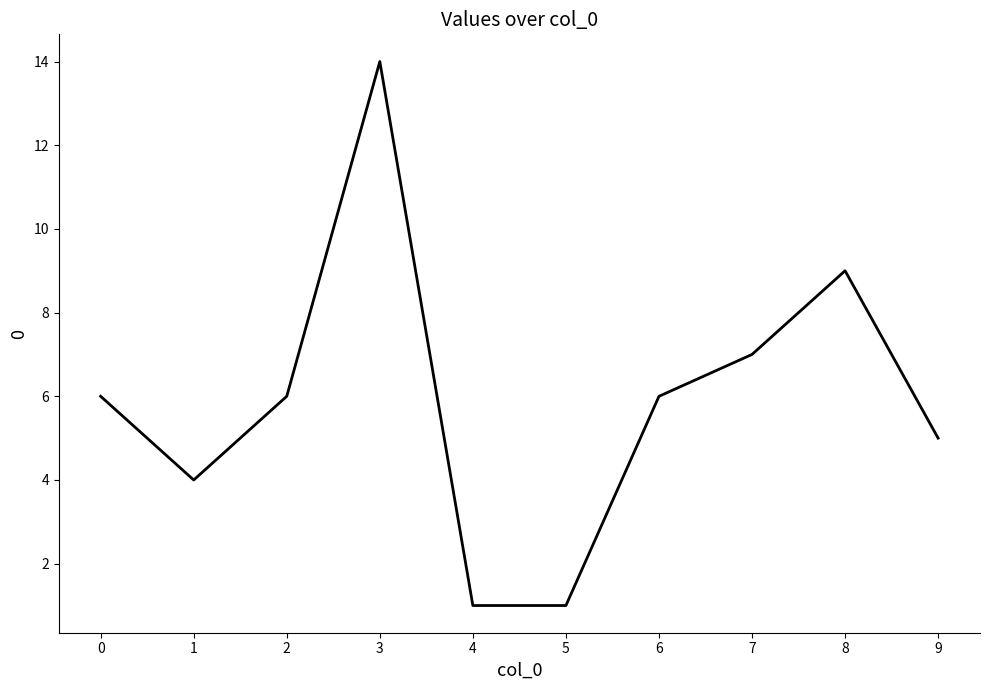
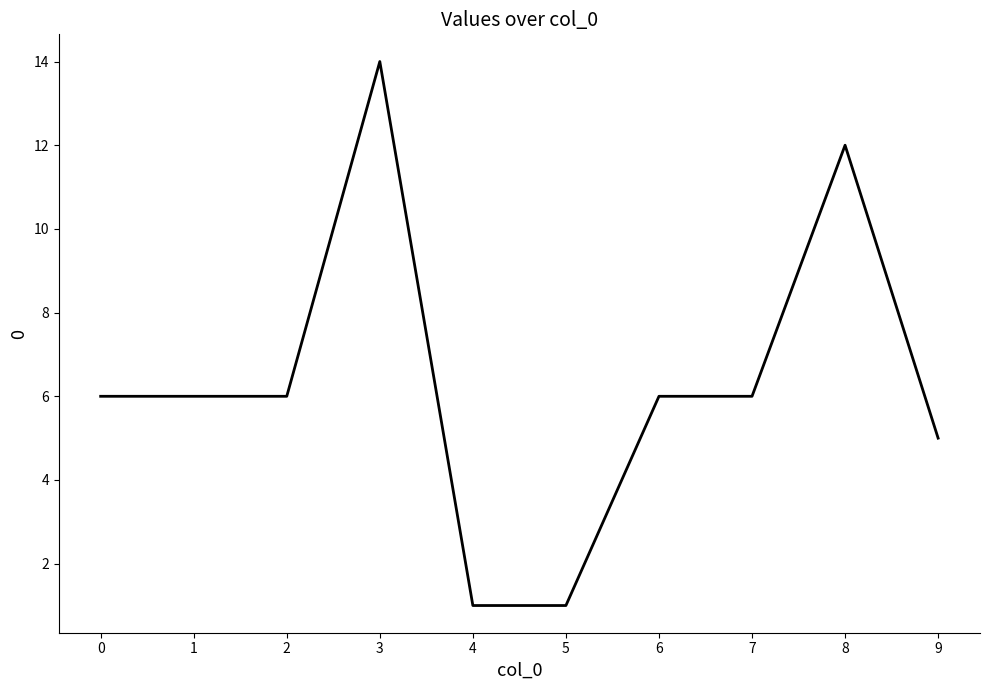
1: 4 -> 6
7: 7 -> 6
8: 9 -> 12
